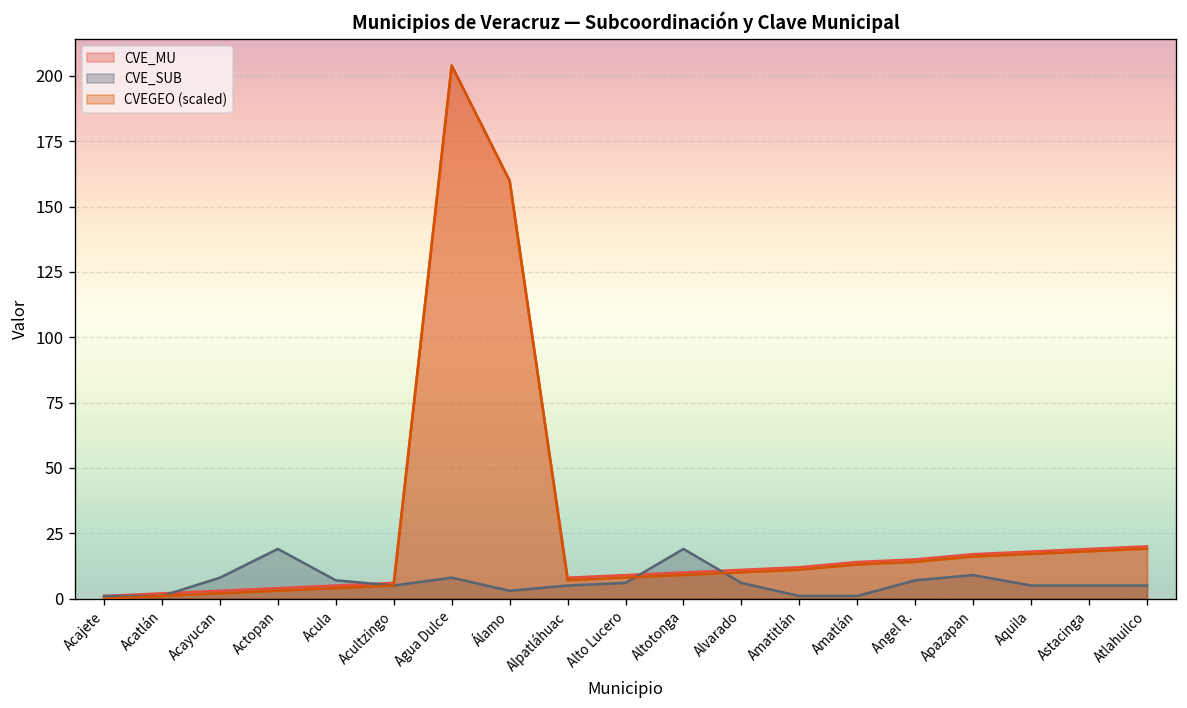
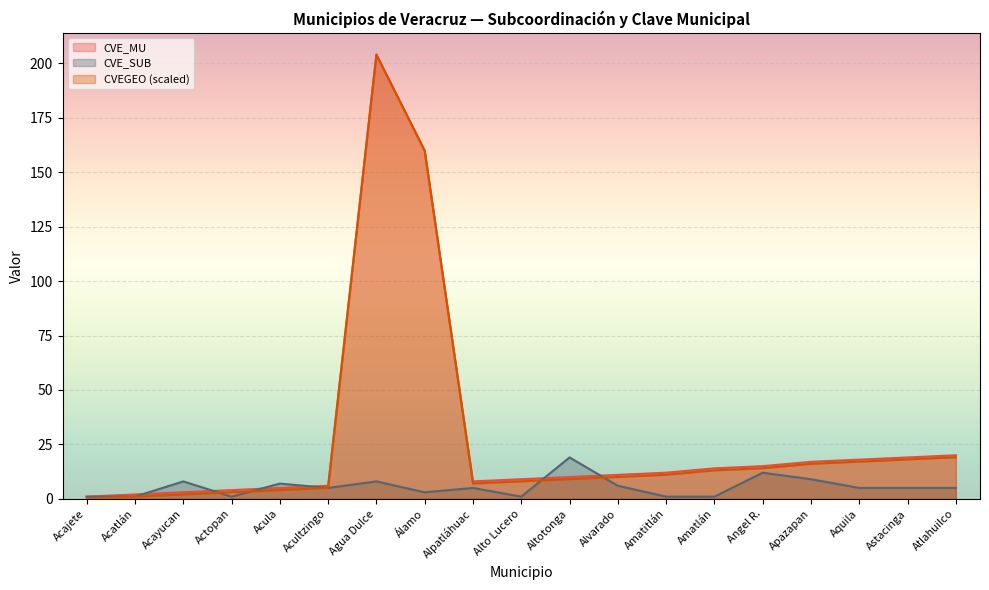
CVE_SUB, Actopan: 19 -> 1
CVE_SUB, Alto Lucero: 6 -> 1
CVE_SUB, Angel R.: 7 -> 12
